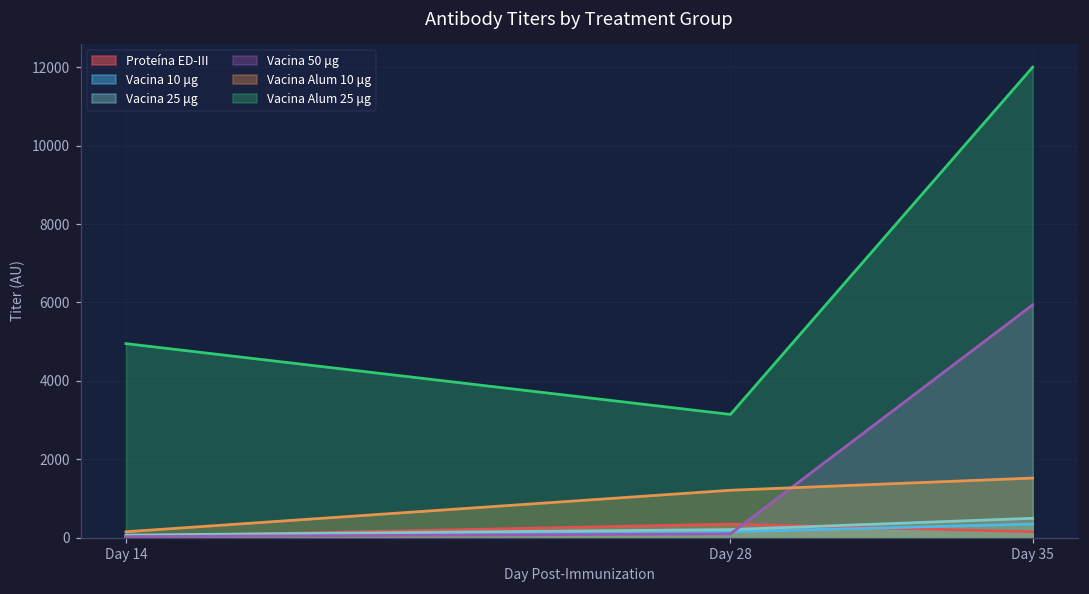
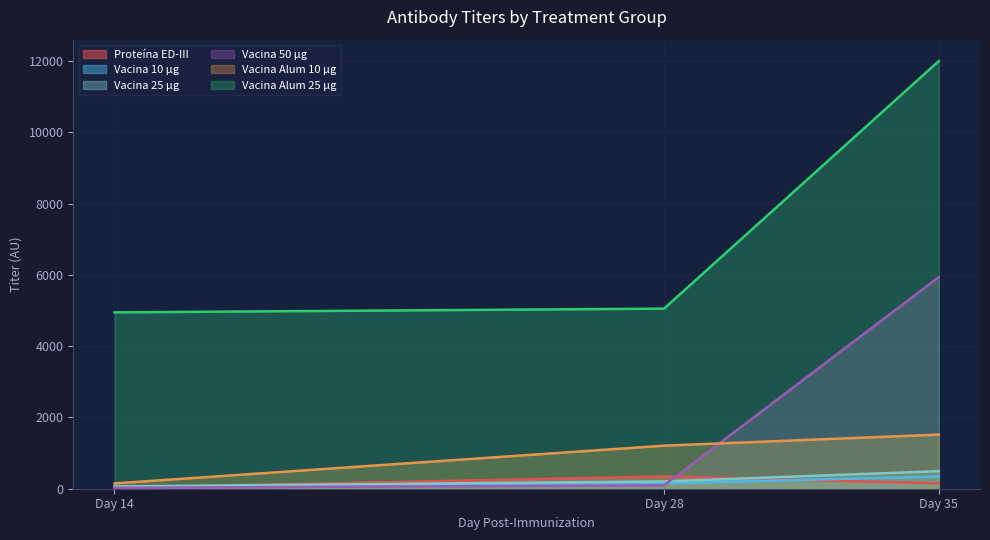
Vacina Alum 25 μg, Day 28: 3100 -> 5100
